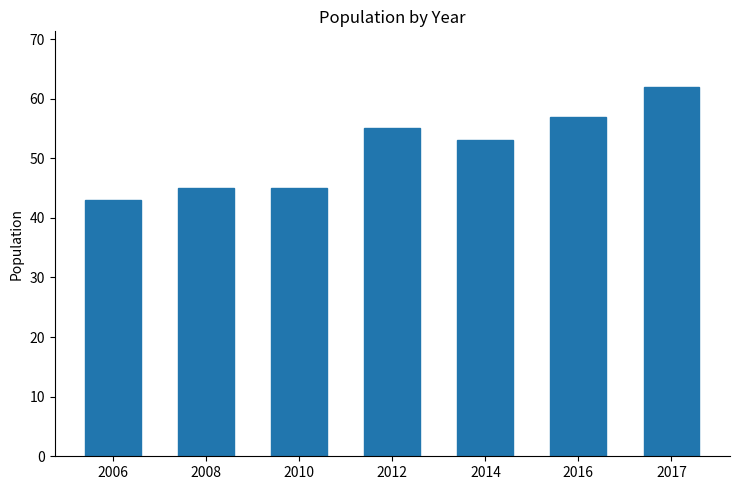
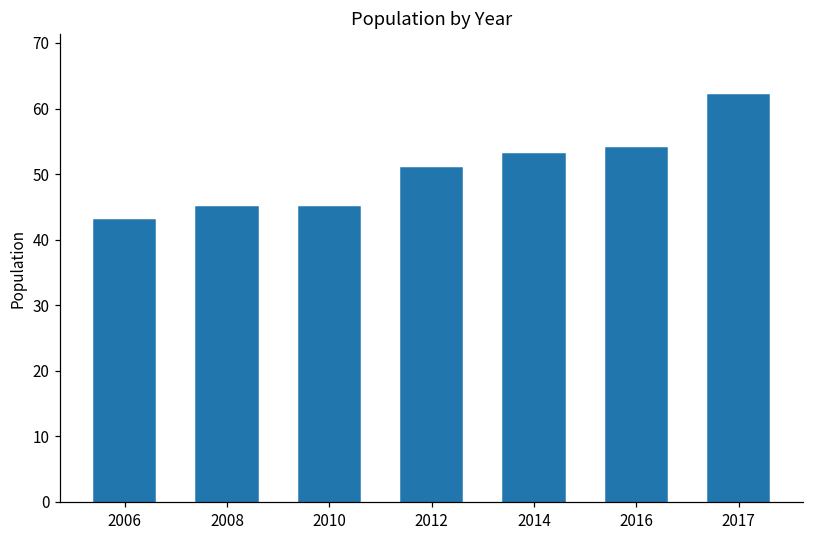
2012: 55 -> 51
2016: 57 -> 54
